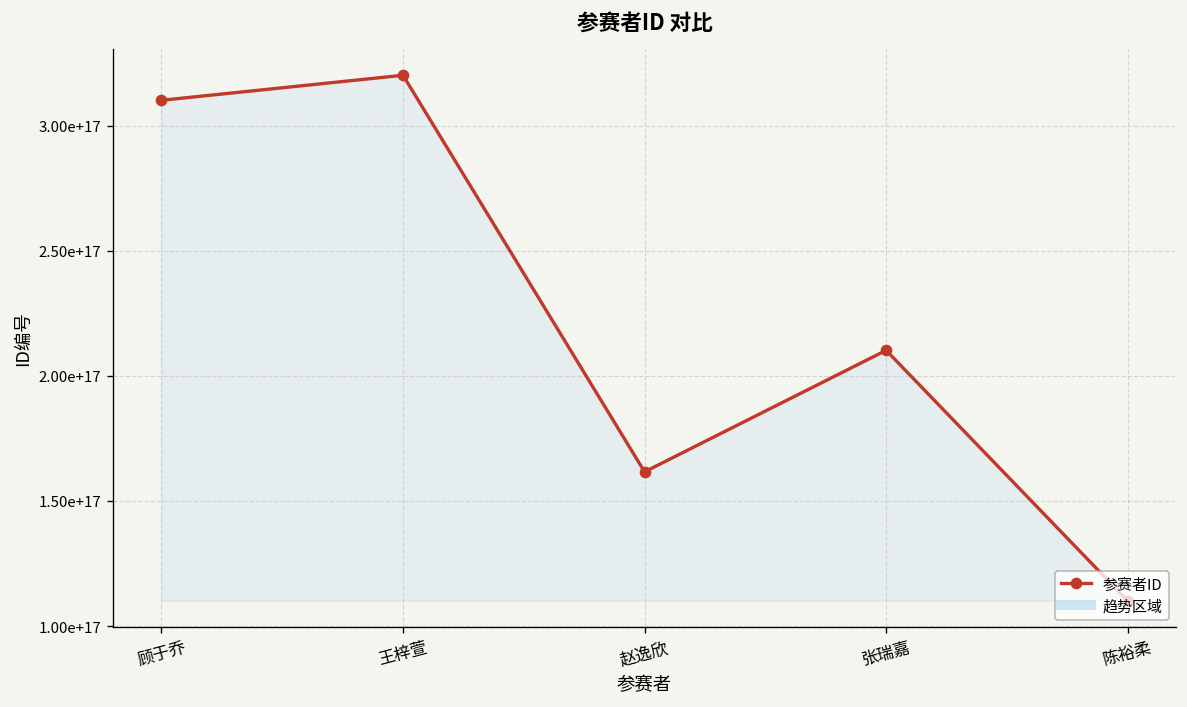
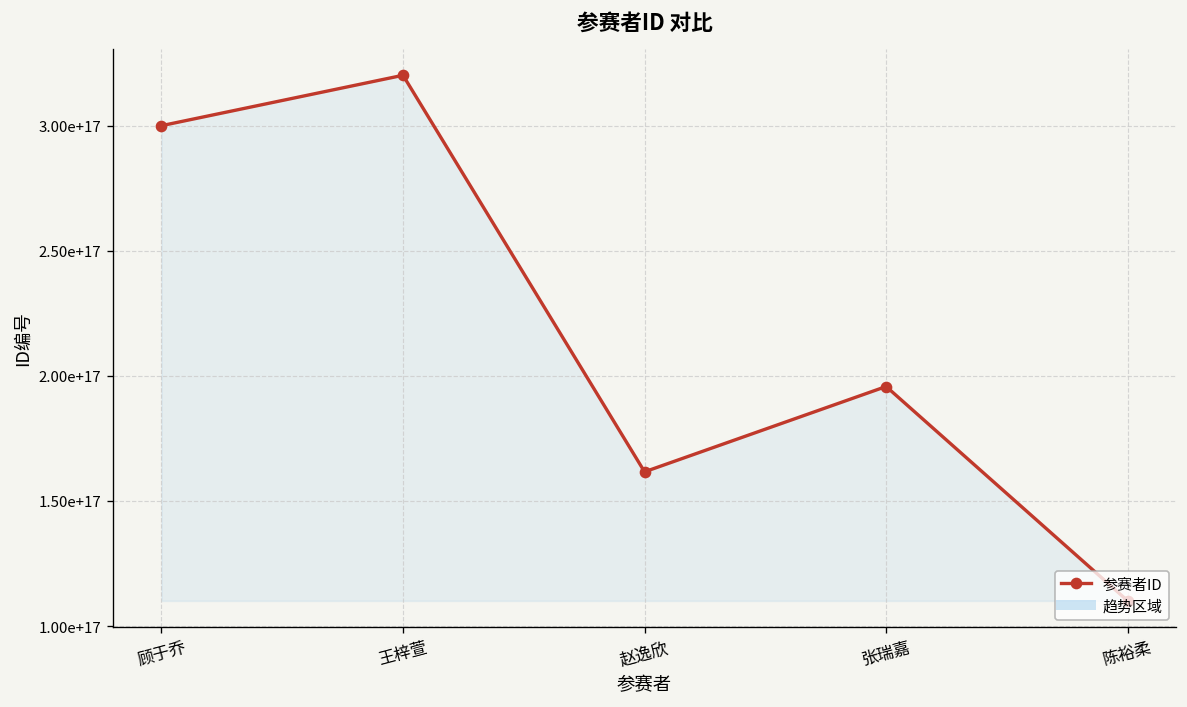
顾于乔: 310000000000000000 -> 300000000000000000
张瑞嘉: 210000000000000000 -> 196000000000000000
